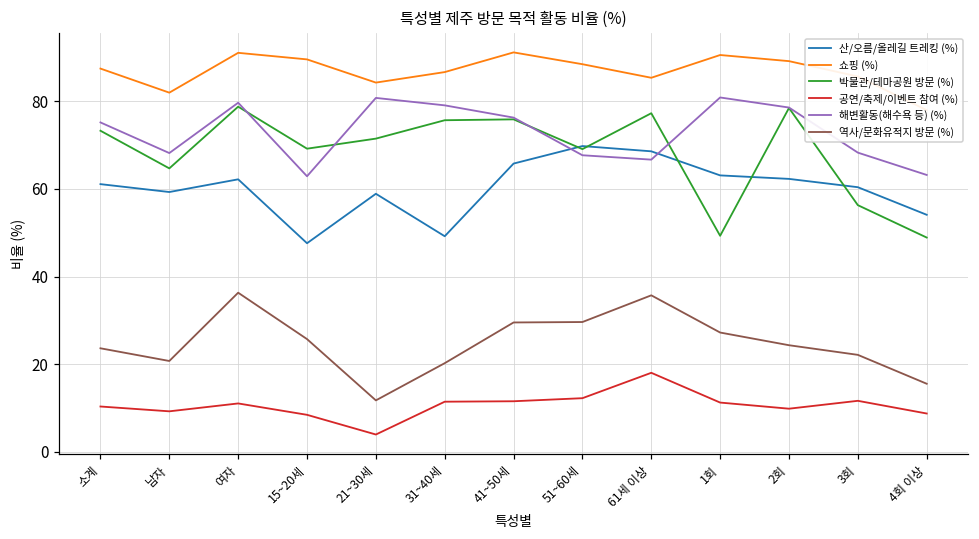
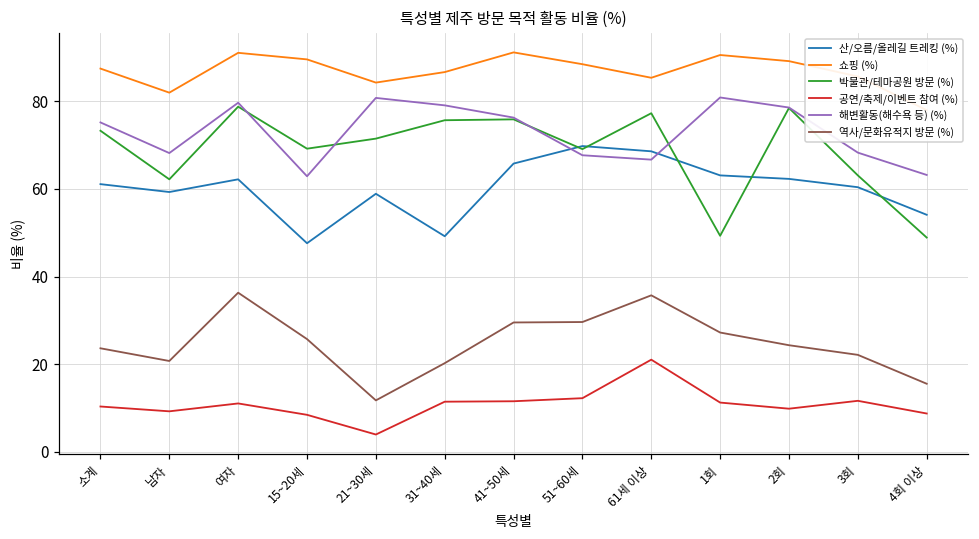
박물관/테마공원 방문 (%), 남자: 65 -> 62
공연/축제/이벤트 참여 (%), 61세 이상: 18 -> 21
박물관/테마공원 방문 (%), 3회: 56 -> 63
